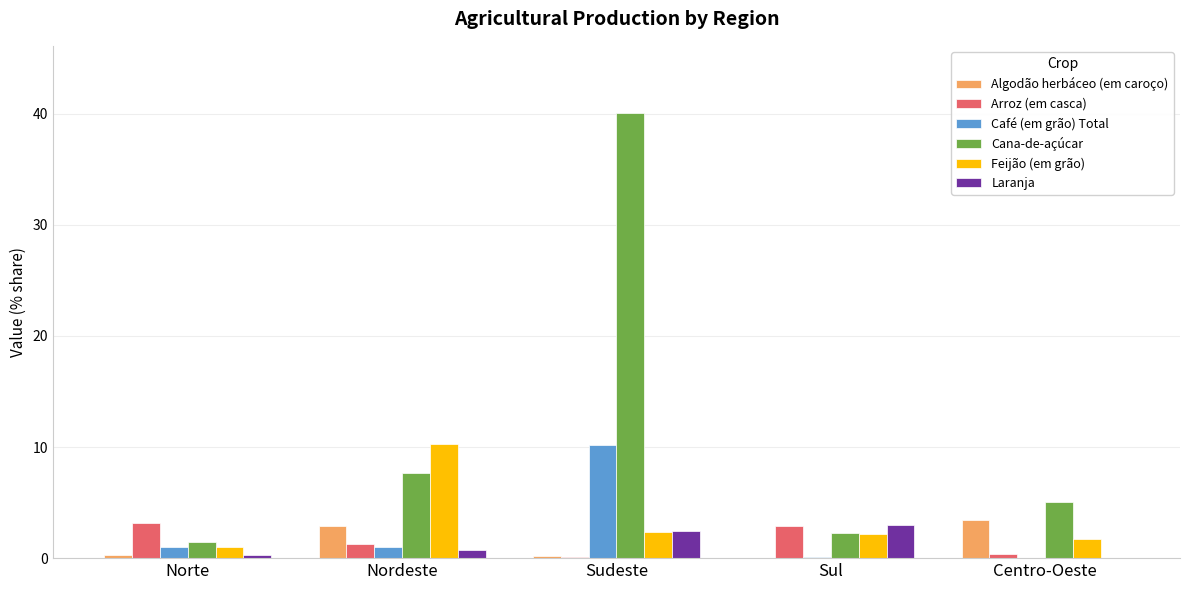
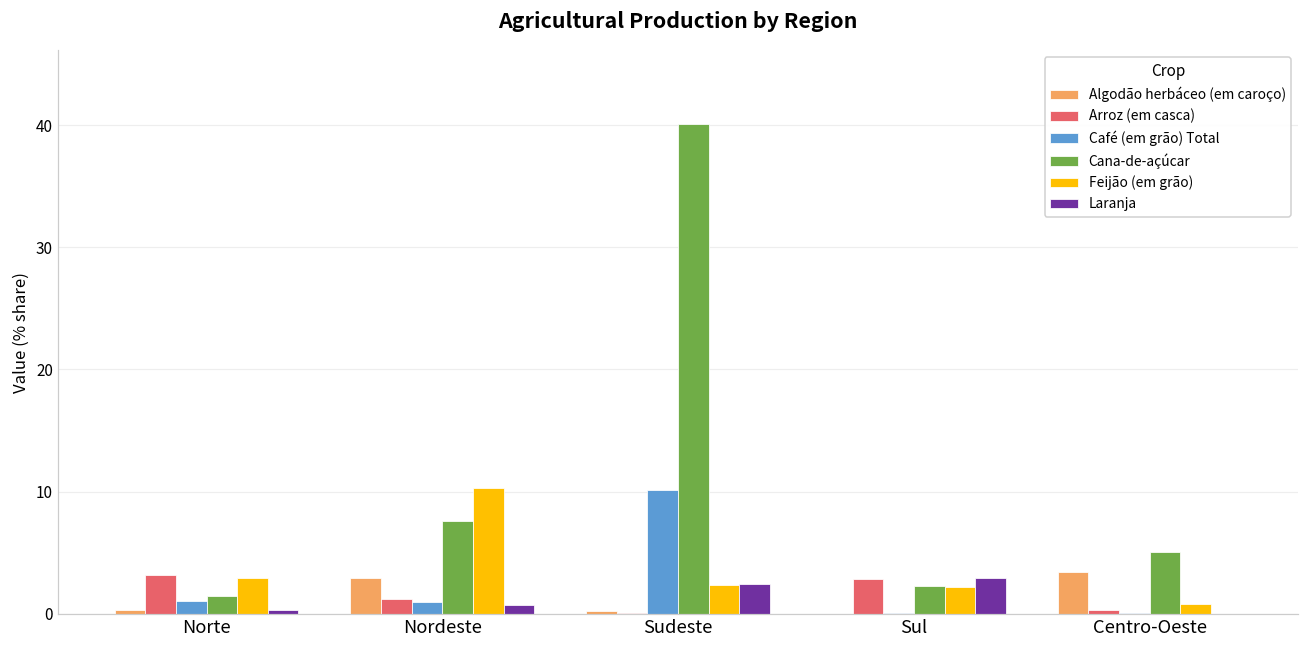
Feijão (em grão), Norte: 1.0 -> 2.9
Feijão (em grão), Centro-Oeste: 1.7 -> 0.8
